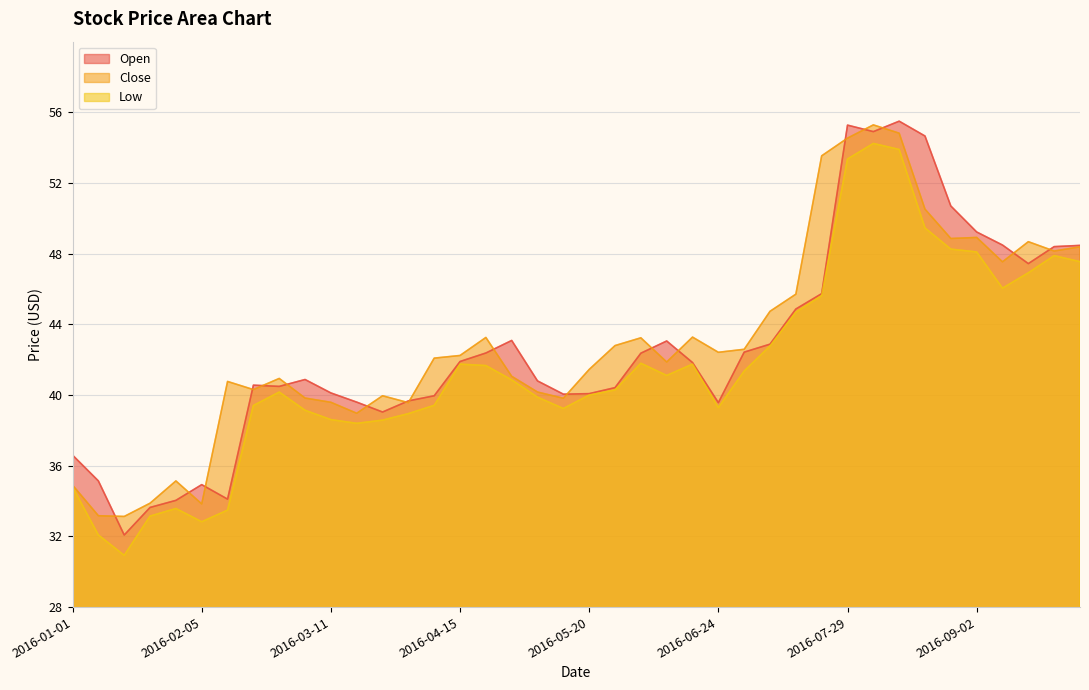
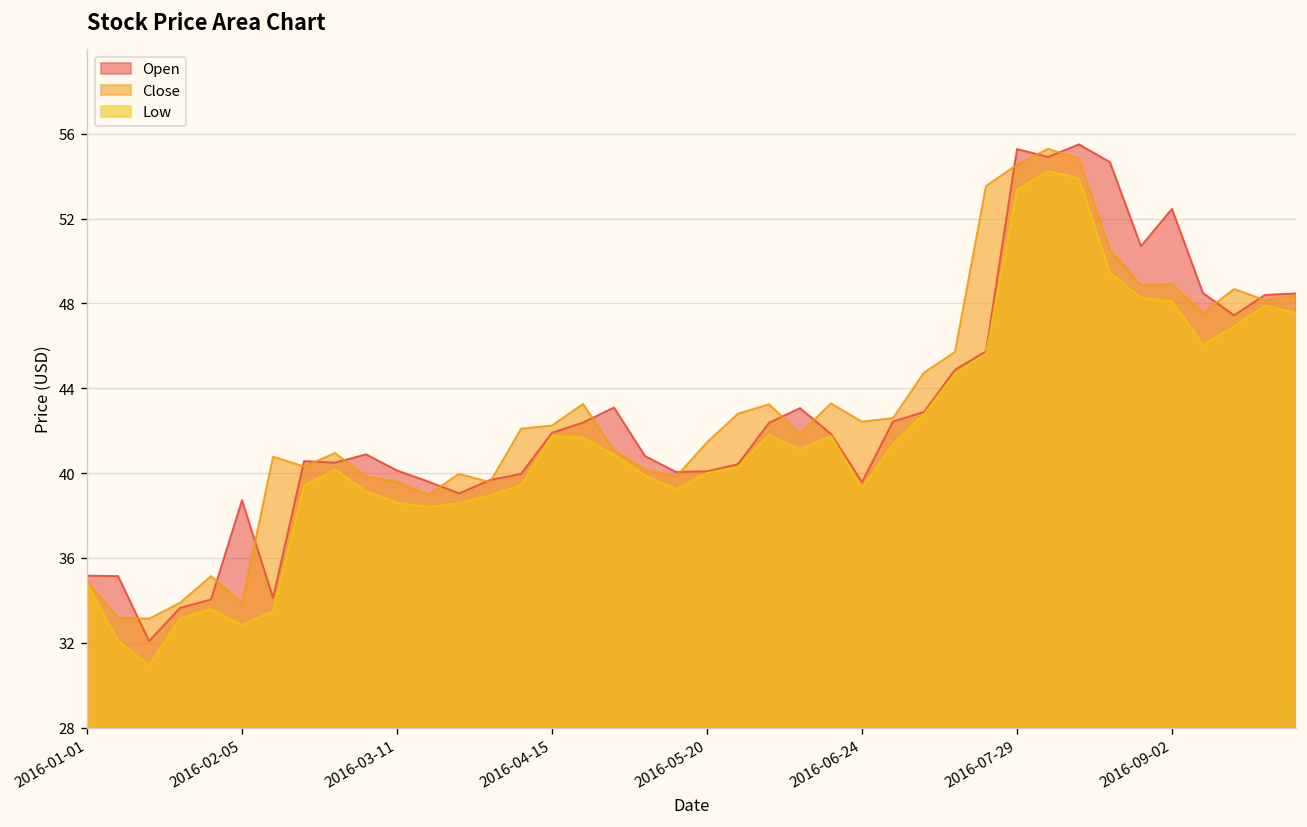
Open, 2016-01-01: 36.6 -> 35.2
Open, 2016-02-05: 34.9 -> 38.7
Open, 2016-09-02: 49.2 -> 52.5
